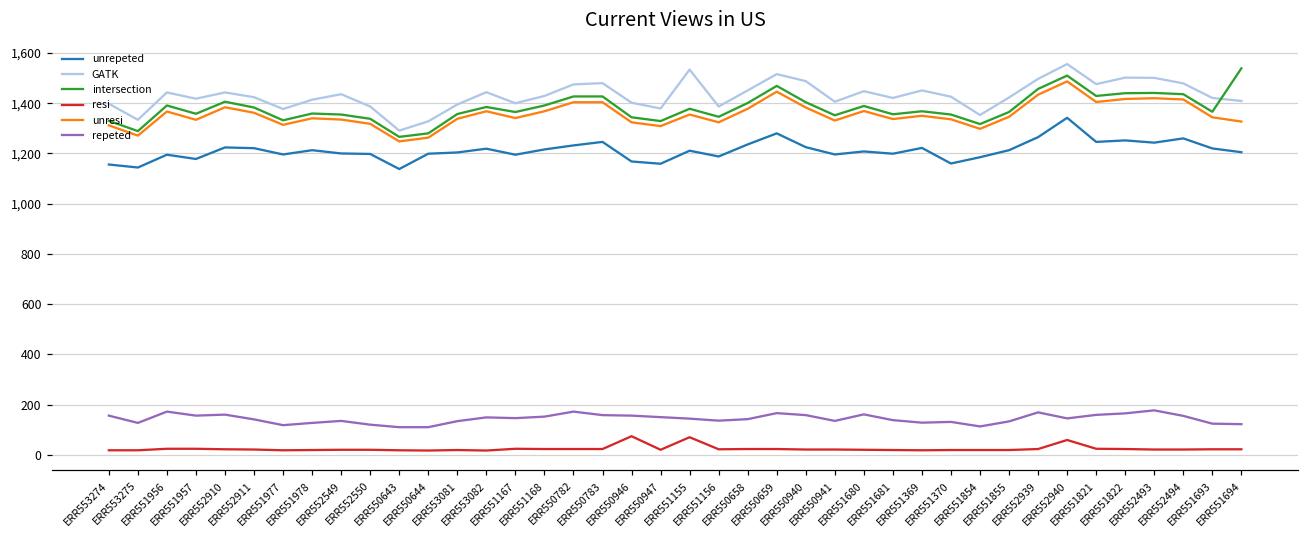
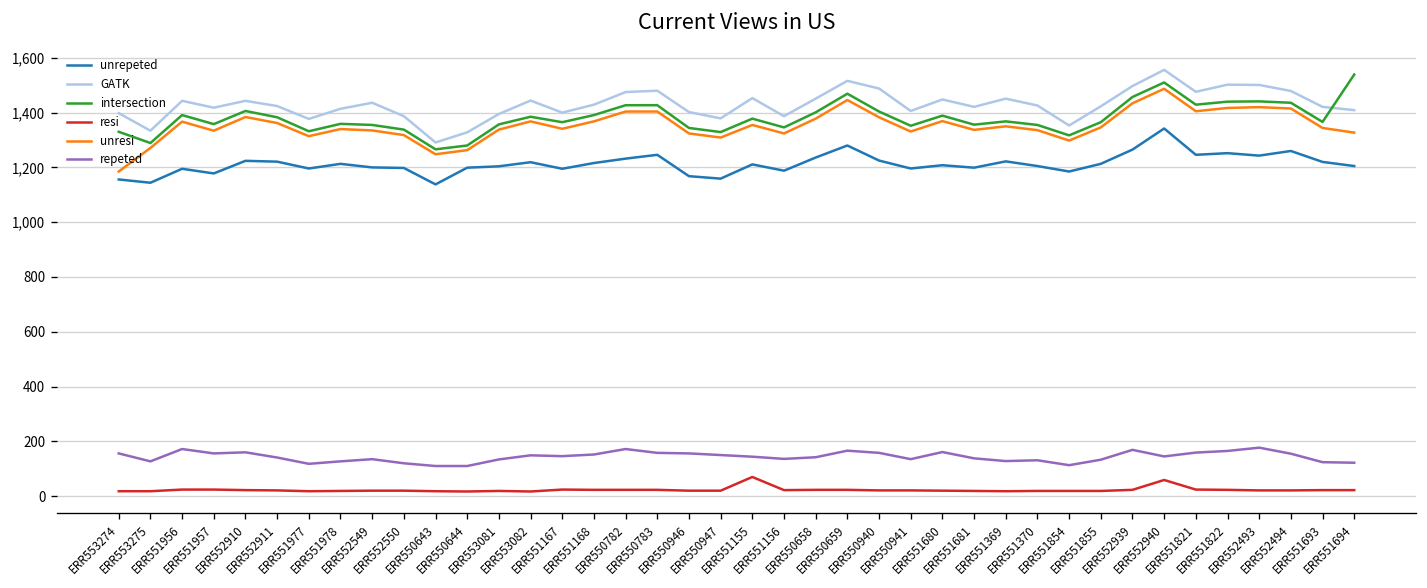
unresi, ERR553274: 1,310 -> 1,190
resi, ERR550946: 70 -> 20
GATK, ERR551155: 1,530 -> 1,450
unrepeted, ERR551370: 1,160 -> 1,210
